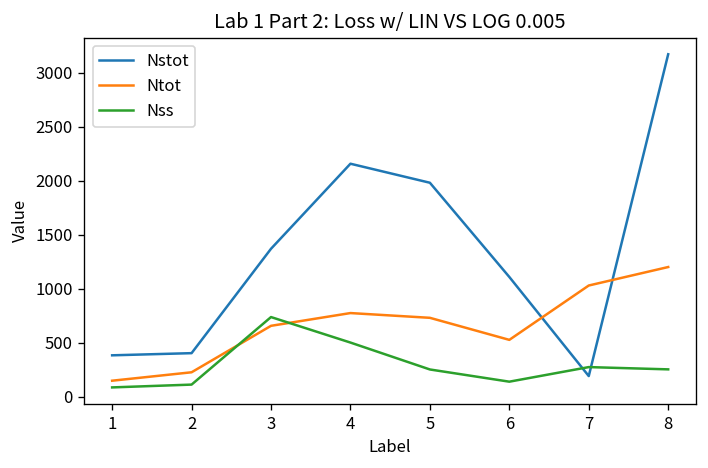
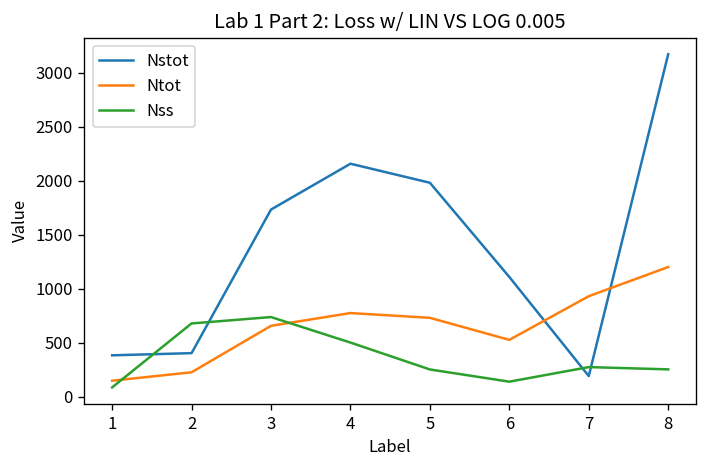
Nss, 2: 100 -> 700
Nstot, 3: 1400 -> 1700
Ntot, 7: 1000 -> 900
